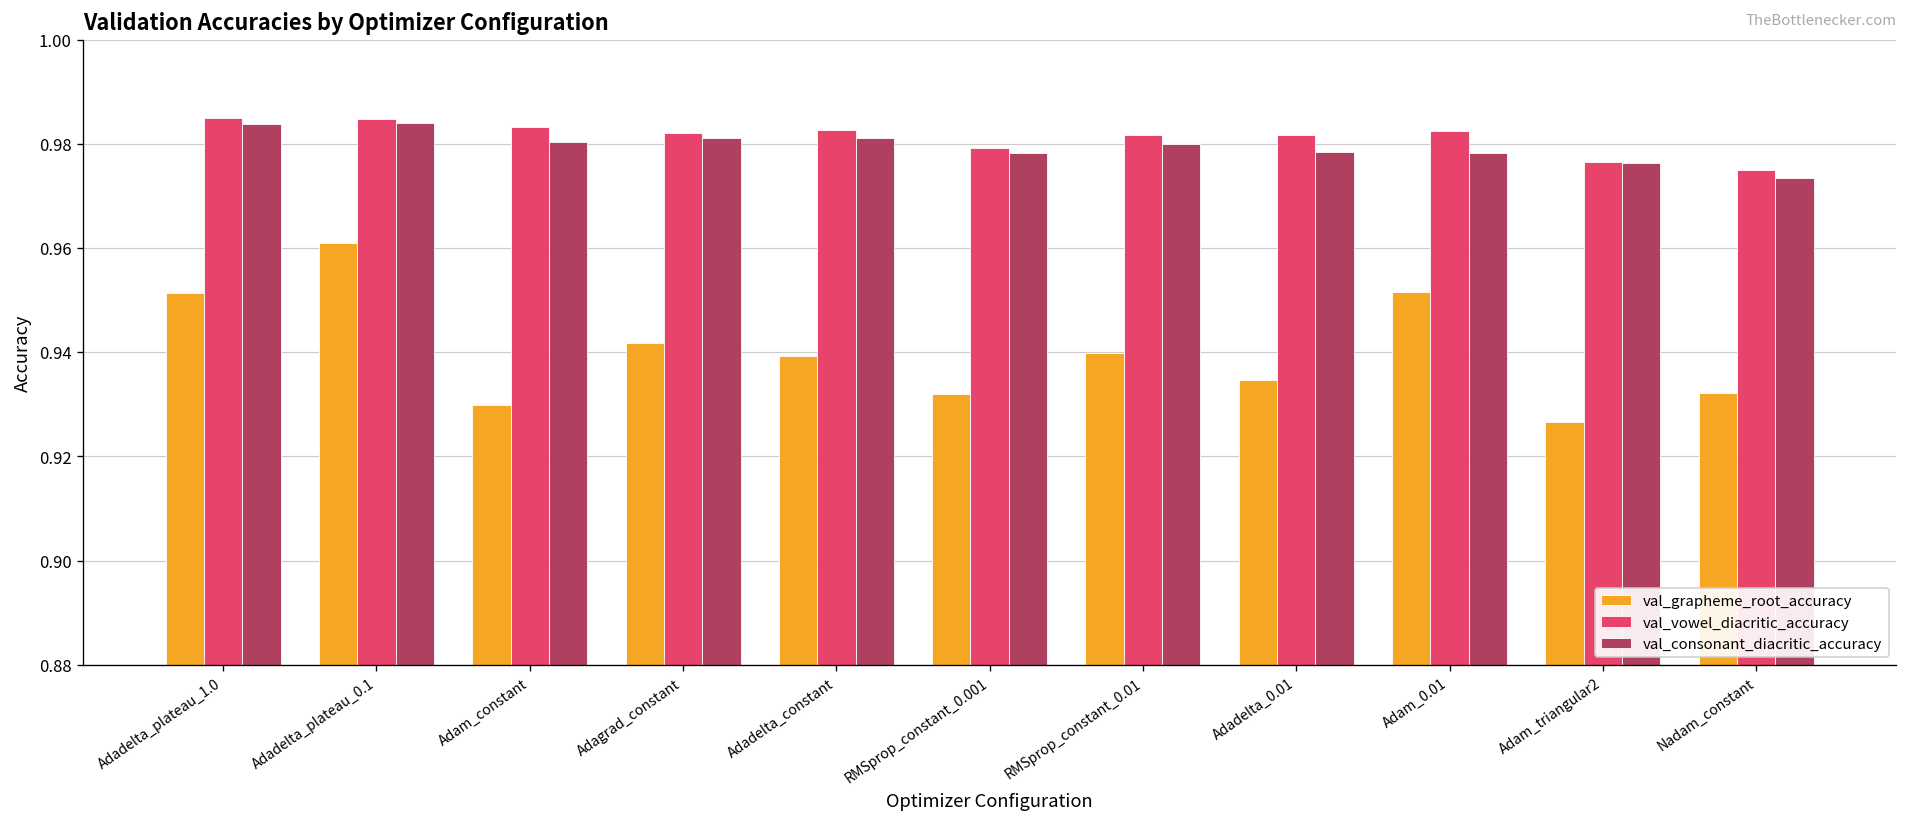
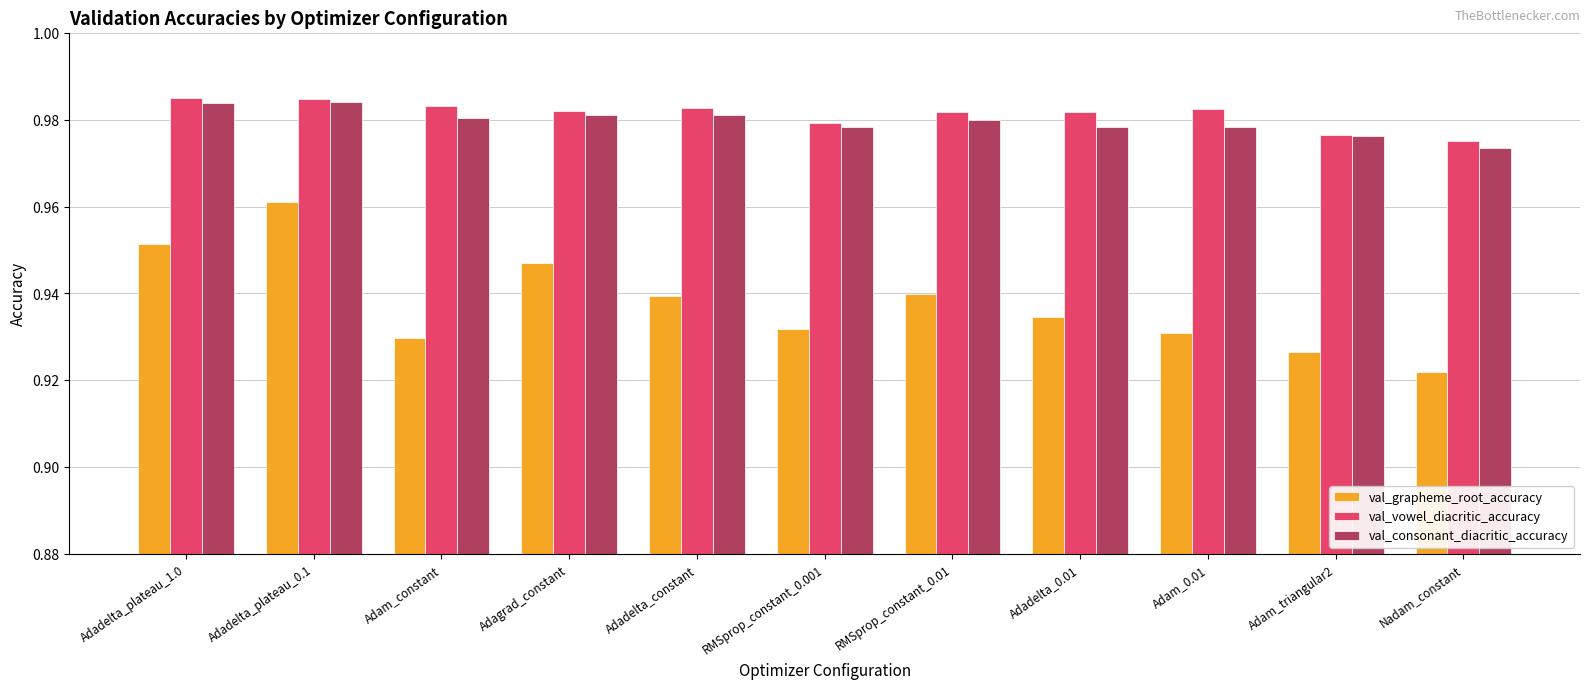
val_grapheme_root_accuracy, Adagrad_constant: 0.942 -> 0.947
val_grapheme_root_accuracy, Adam_0.01: 0.952 -> 0.931
val_grapheme_root_accuracy, Nadam_constant: 0.932 -> 0.922
